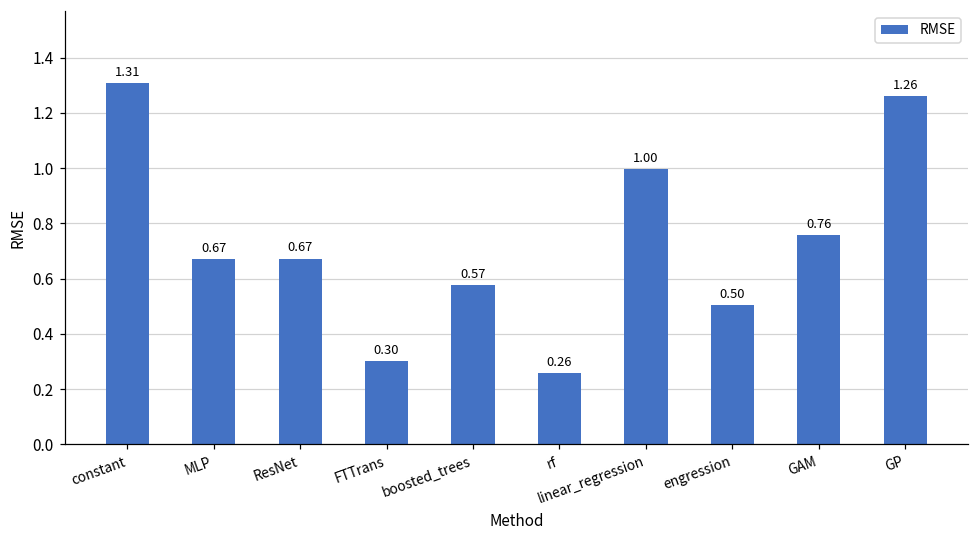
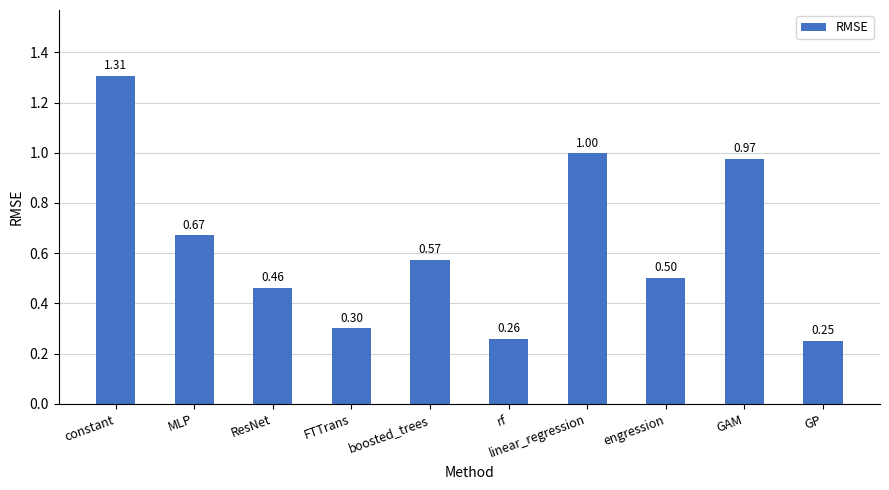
ResNet: 0.67 -> 0.46
GAM: 0.76 -> 0.97
GP: 1.26 -> 0.25
